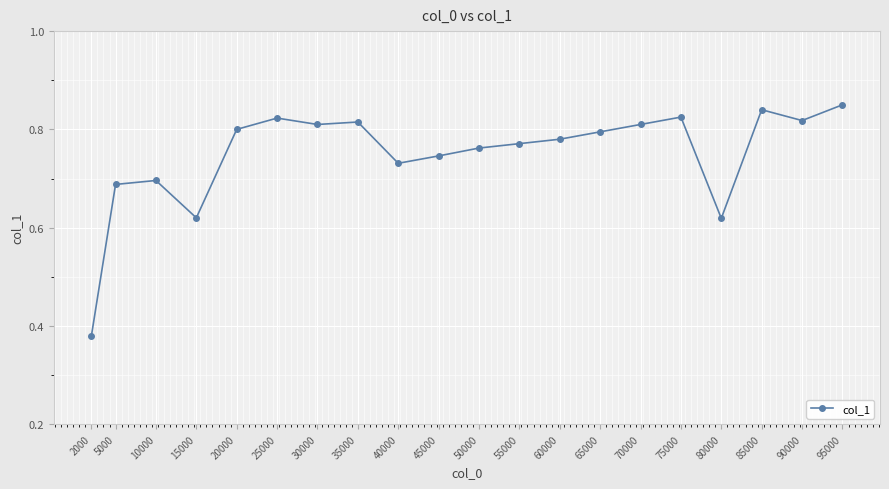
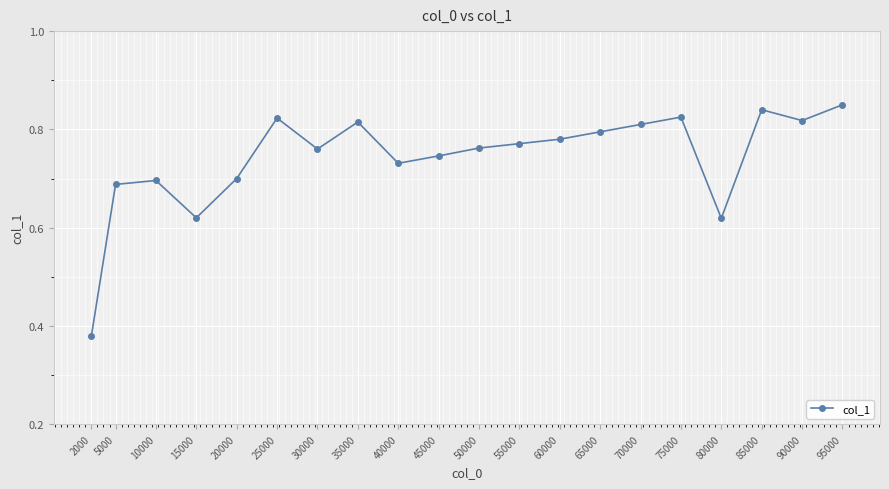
20000: 0.8 -> 0.7
30000: 0.81 -> 0.76
